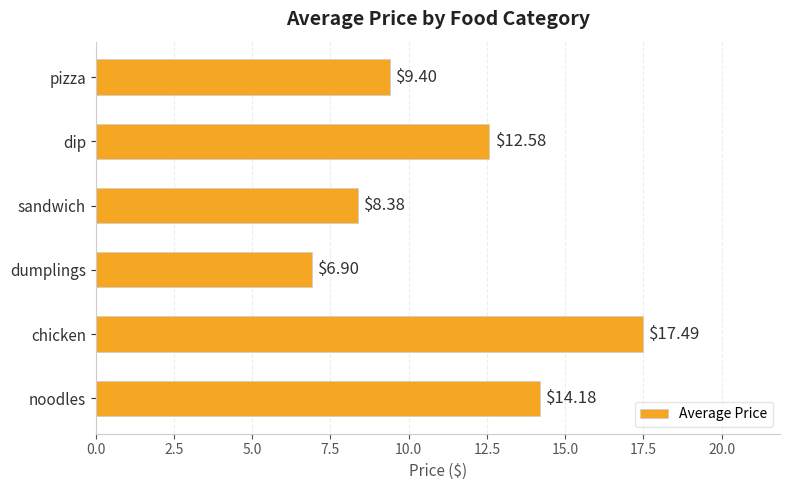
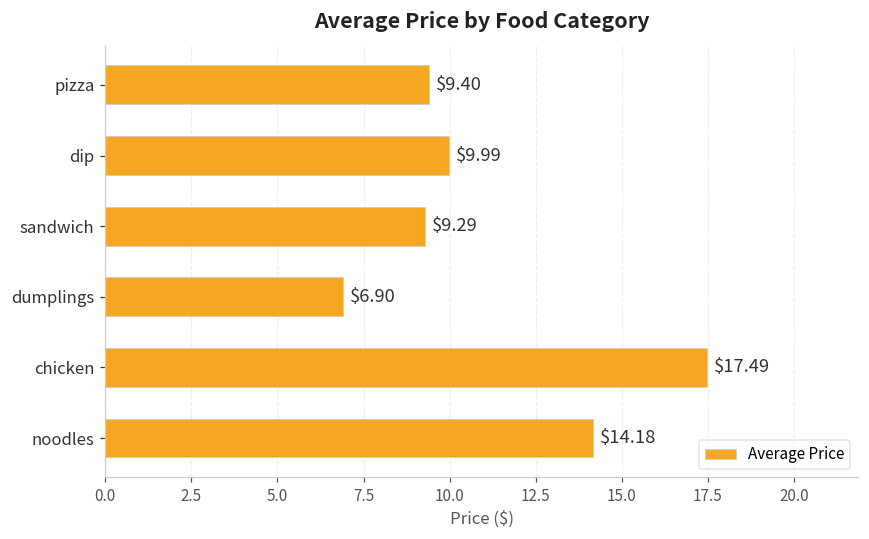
dip: $12.58 -> $9.99
sandwich: $8.38 -> $9.29
